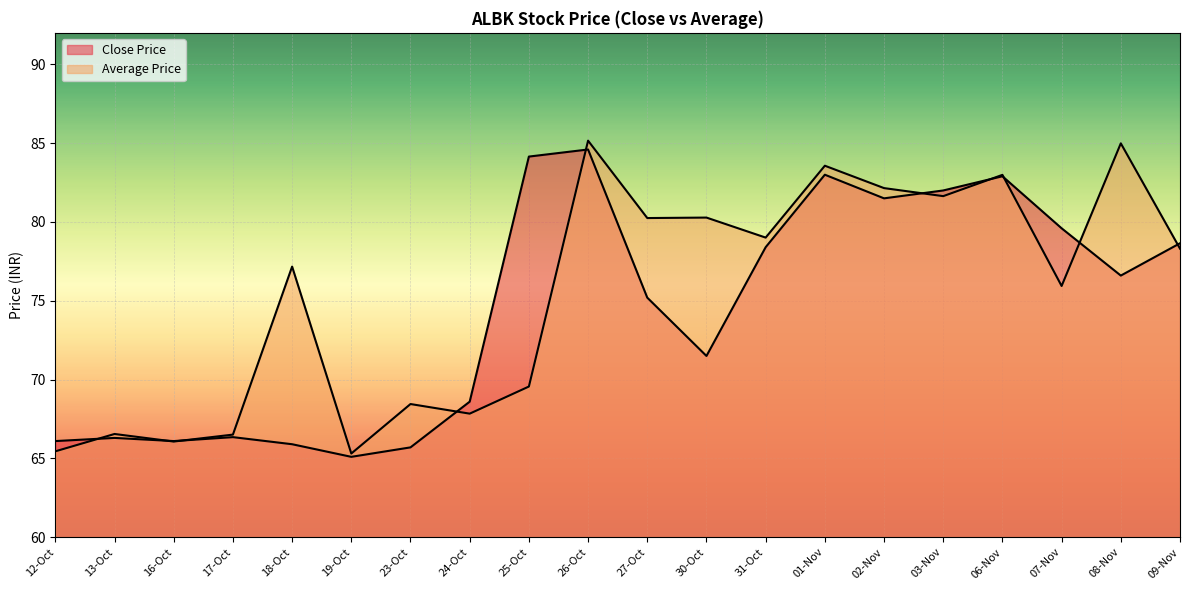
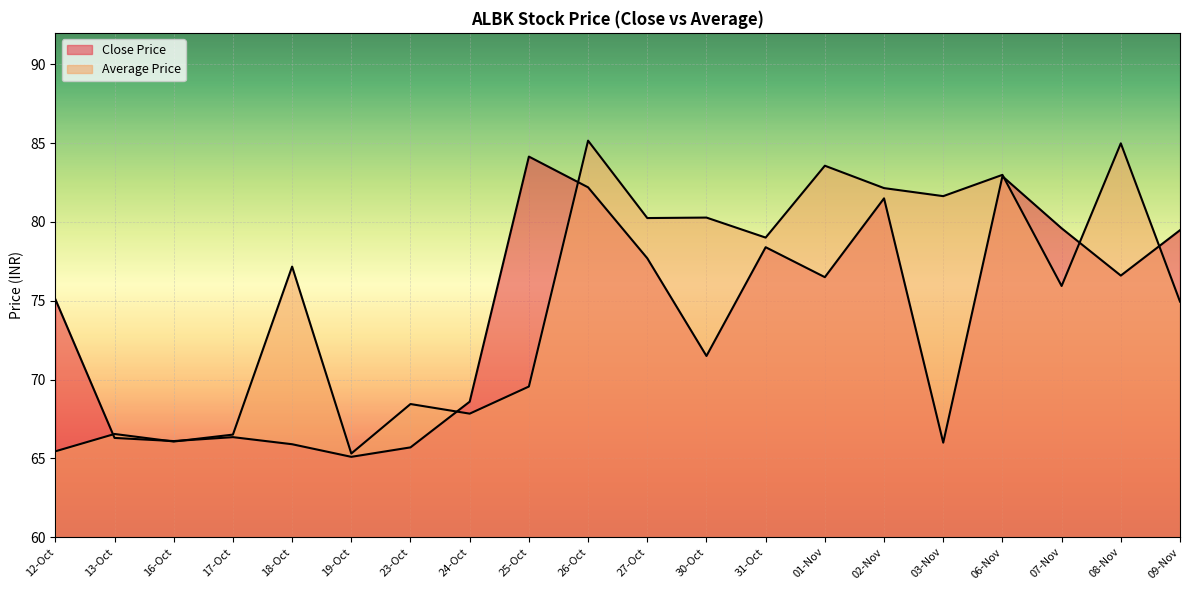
Close Price, 12-Oct: 66.1 -> 75.1
Close Price, 26-Oct: 84.6 -> 82.2
Close Price, 27-Oct: 75.2 -> 77.7
Close Price, 01-Nov: 83.0 -> 76.5
Close Price, 03-Nov: 82 -> 66
Close Price, 09-Nov: 78.7 -> 79.5
Average Price, 09-Nov: 78.3 -> 75.0
